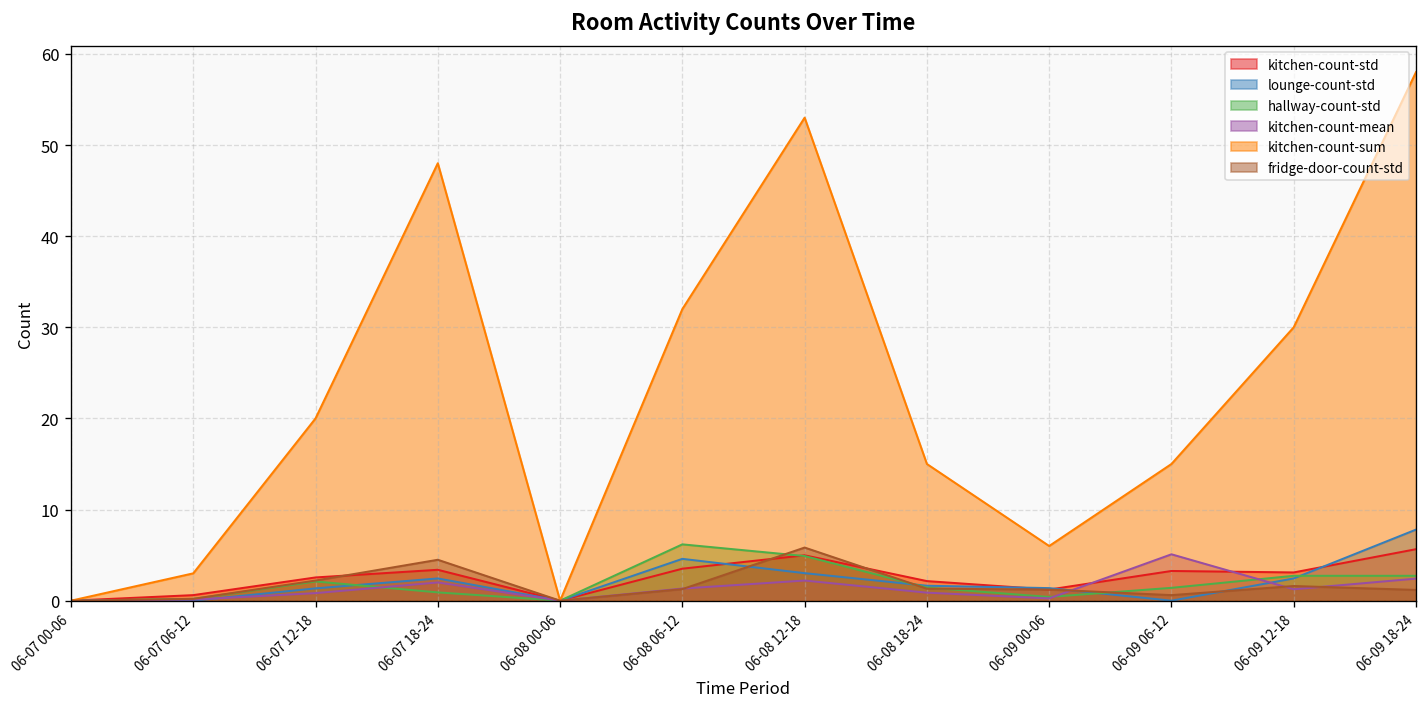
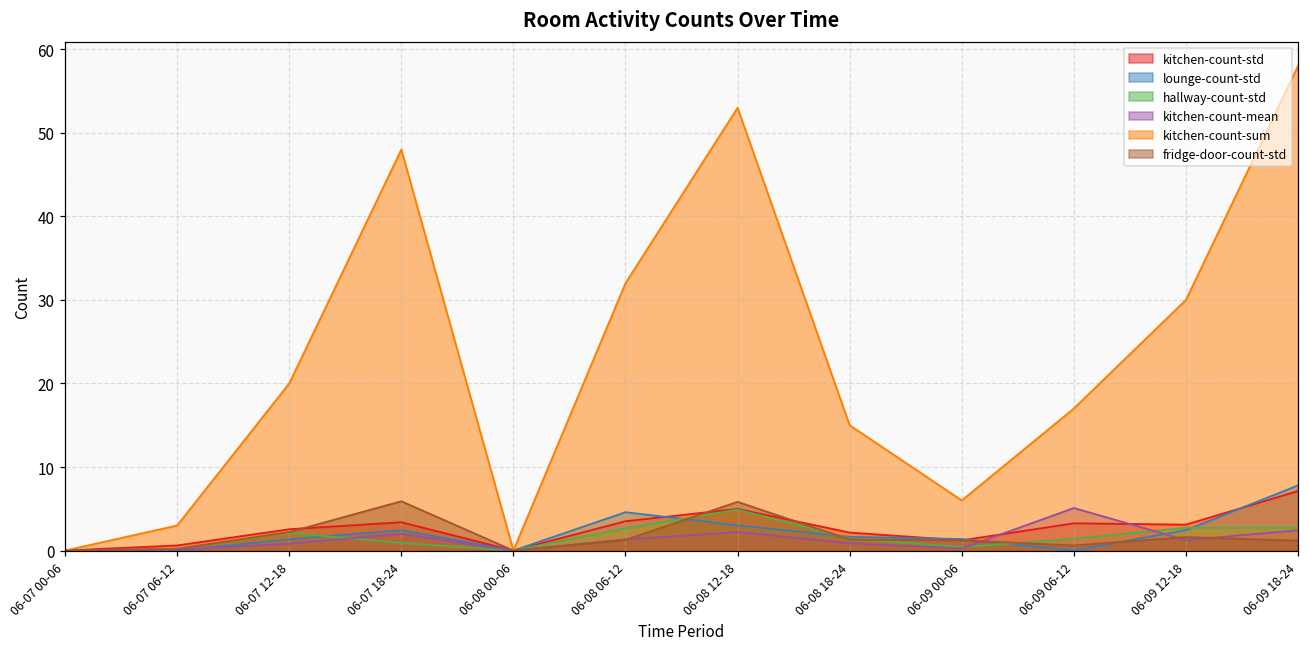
fridge-door-count-std, 06-07 18-24: 4 -> 6
hallway-count-std, 06-08 06-12: 6 -> 3
kitchen-count-sum, 06-09 06-12: 15 -> 17
kitchen-count-std, 06-09 18-24: 6 -> 7
